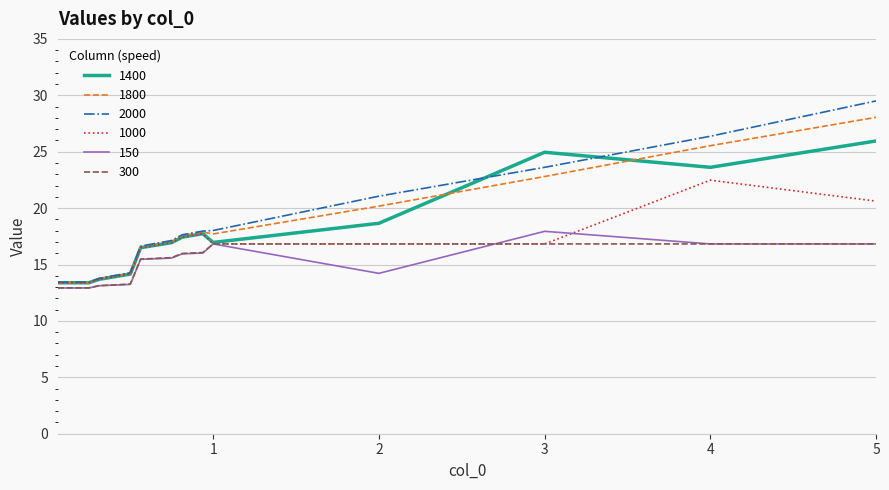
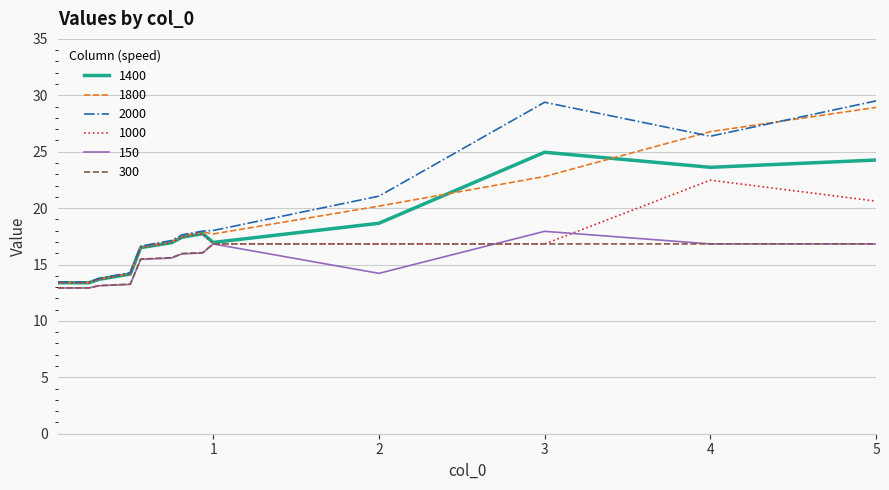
2000, 3: 23.6 -> 29.4
1800, 4: 25.5 -> 26.8
1400, 5: 26.0 -> 24.3
1800, 5: 28.0 -> 28.9
